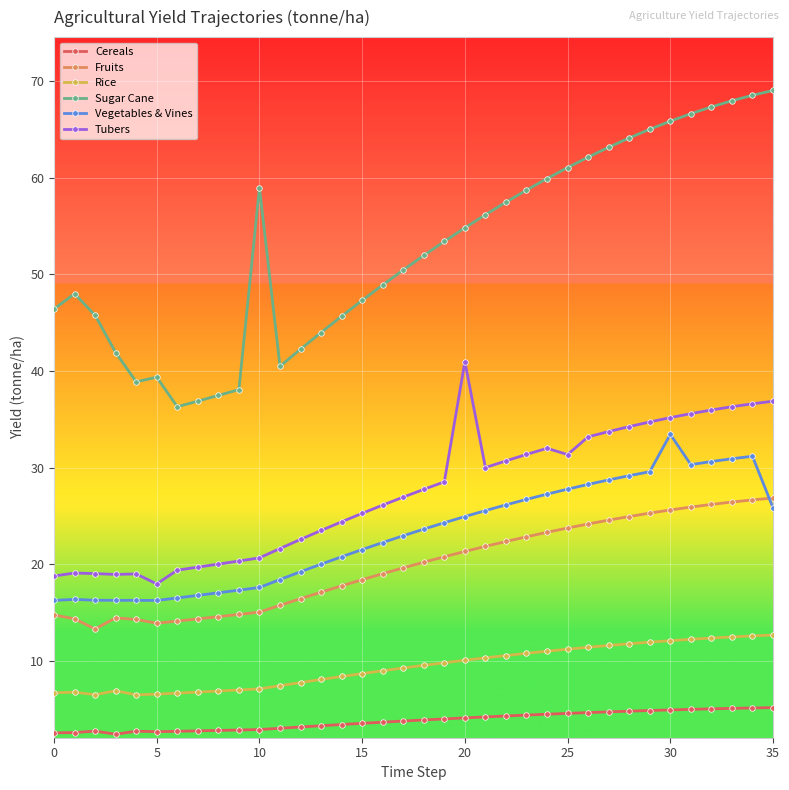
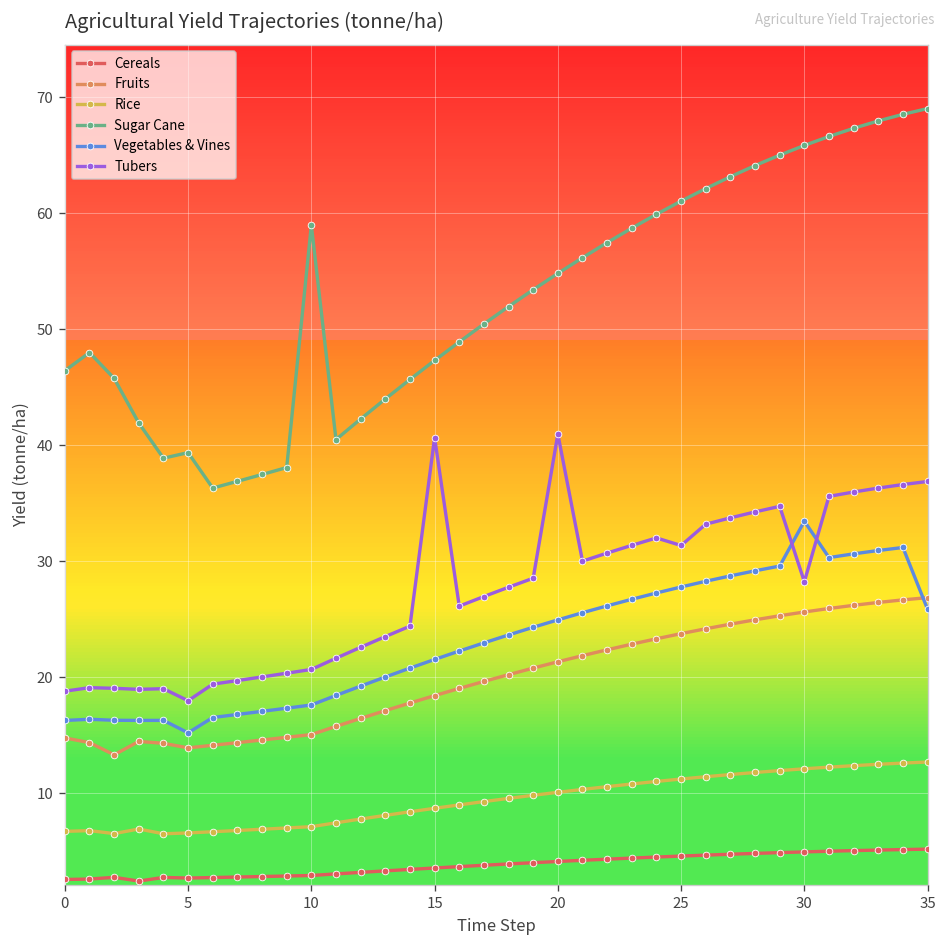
Vegetables & Vines, 5: 16 -> 15
Tubers, 15: 25 -> 41
Tubers, 30: 35 -> 28
